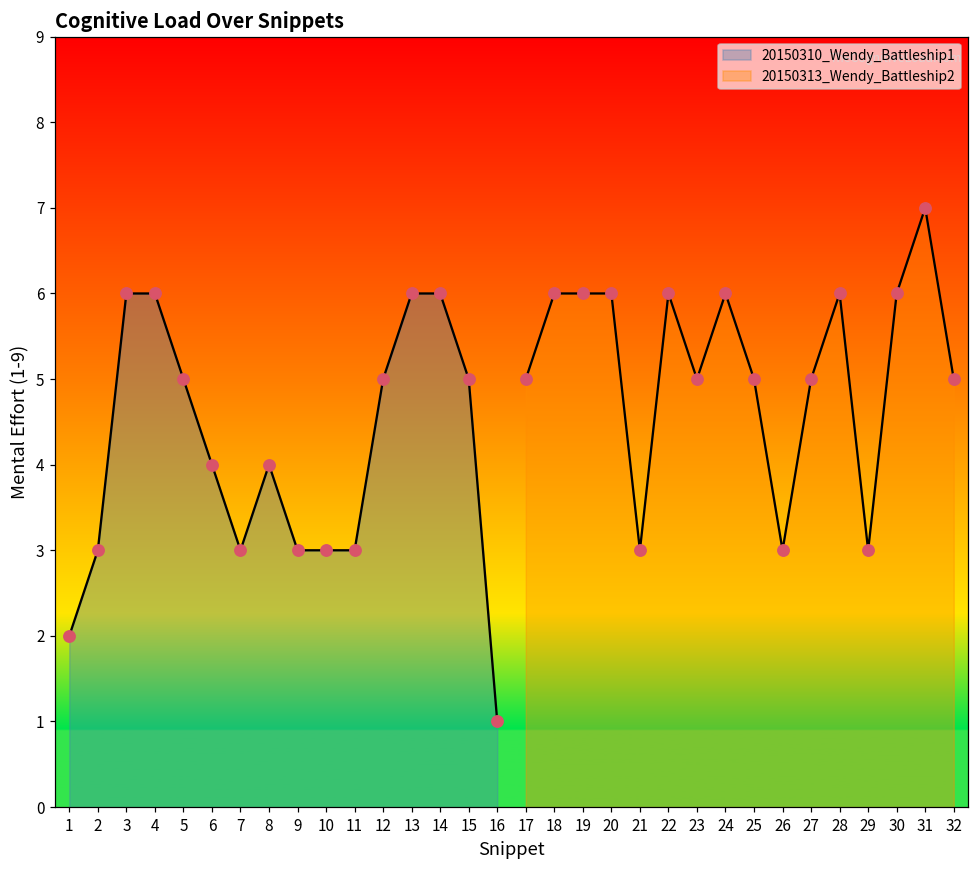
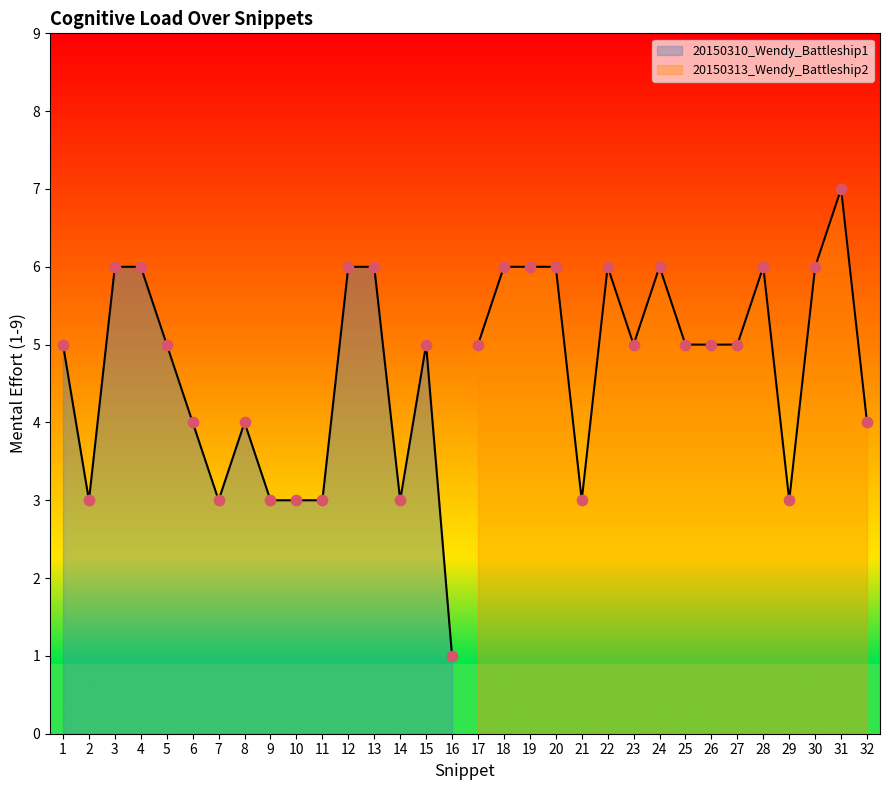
20150310_Wendy_Battleship1, 1: 2 -> 5
20150310_Wendy_Battleship1, 12: 5 -> 6
20150310_Wendy_Battleship1, 14: 6 -> 3
20150313_Wendy_Battleship2, 26: 3 -> 5
20150313_Wendy_Battleship2, 32: 5 -> 4
